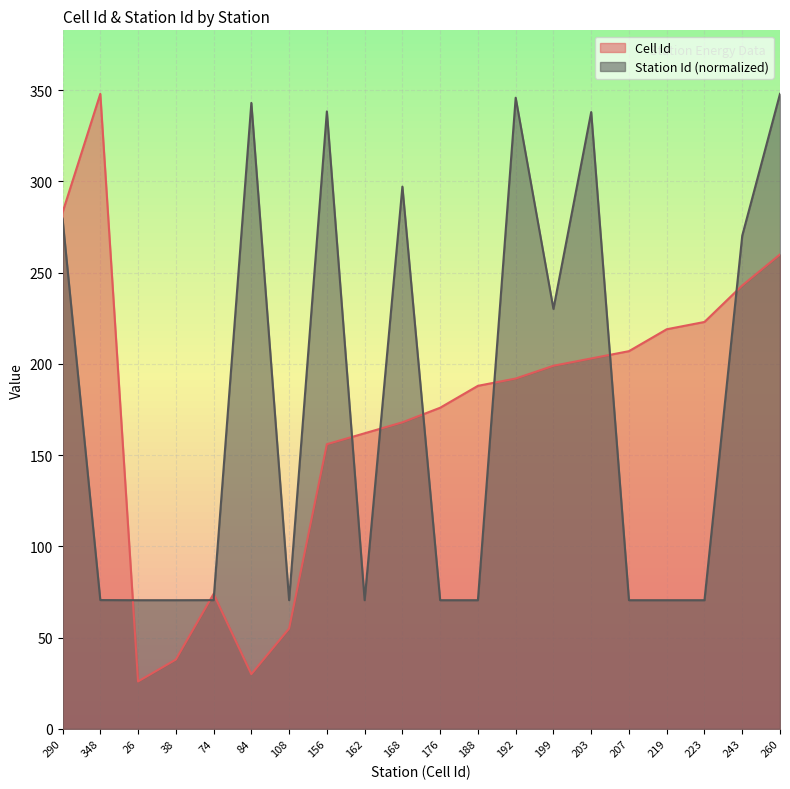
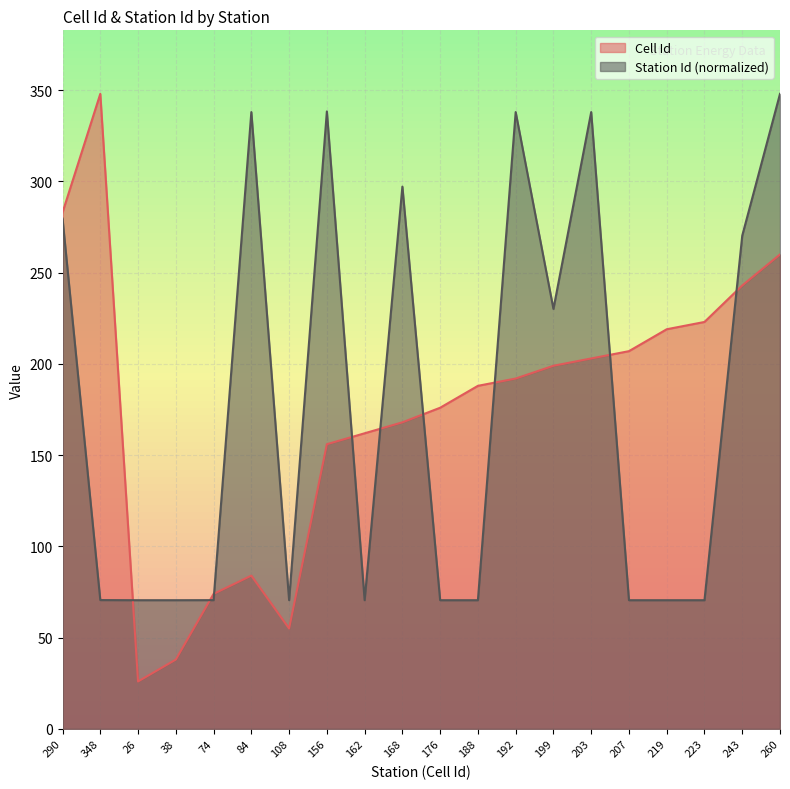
Cell Id, 84: 30 -> 84
Station Id (normalized), 84: 343 -> 338
Station Id (normalized), 192: 346 -> 338
